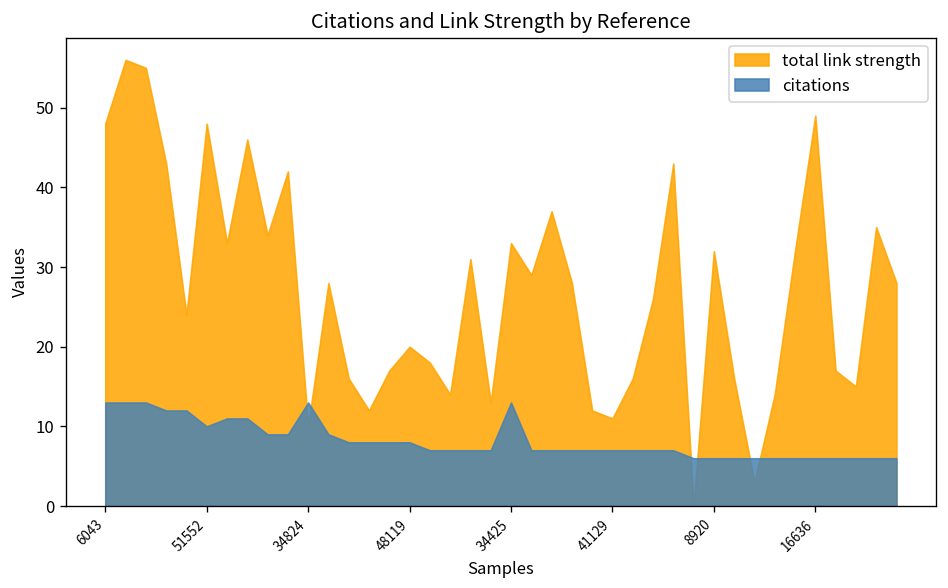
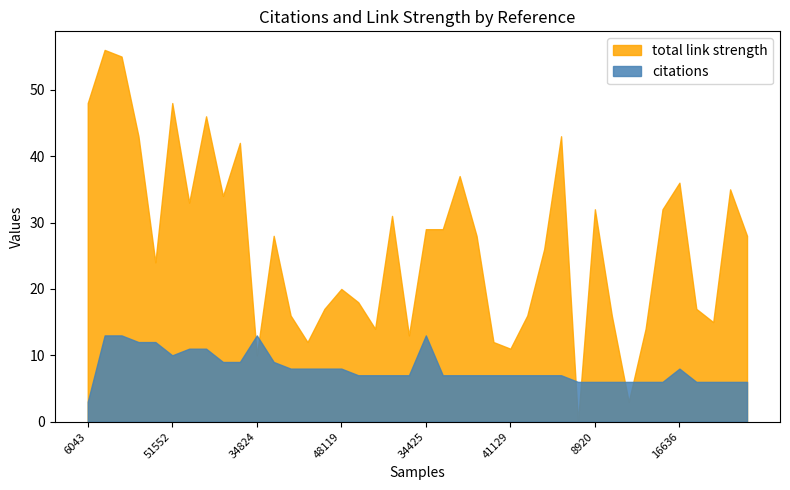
citations, 6043: 13 -> 3
total link strength, 34425: 33 -> 29
total link strength, 16636: 49 -> 36
citations, 16636: 6 -> 8
